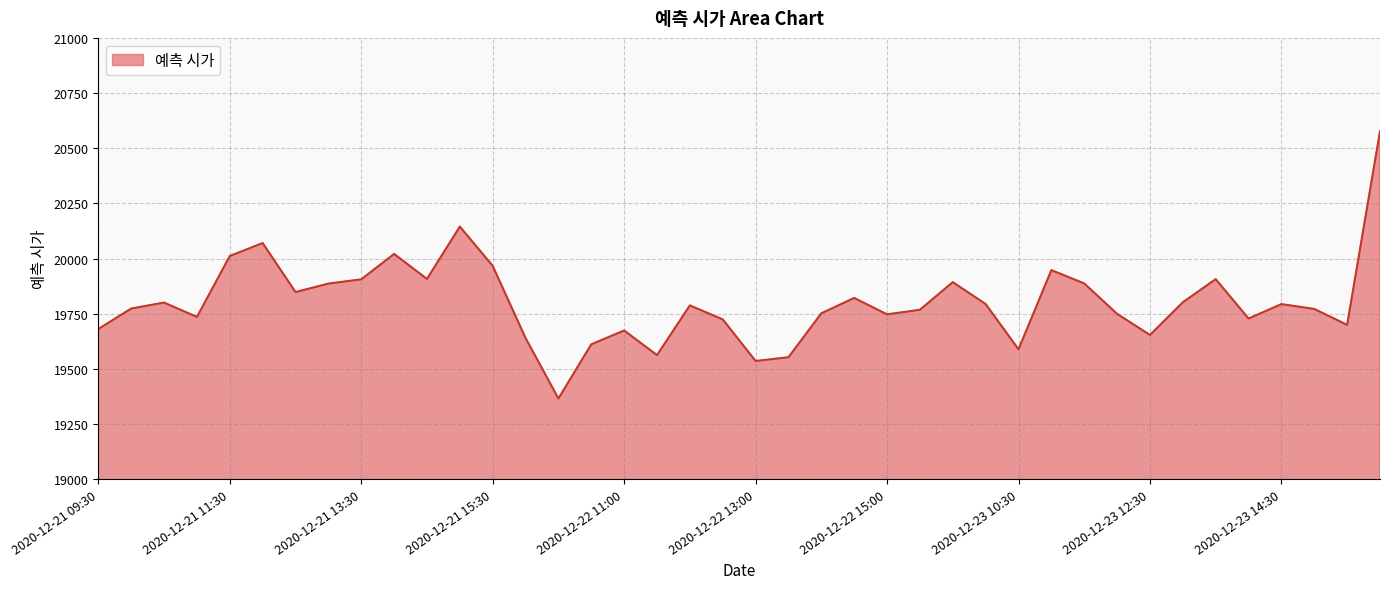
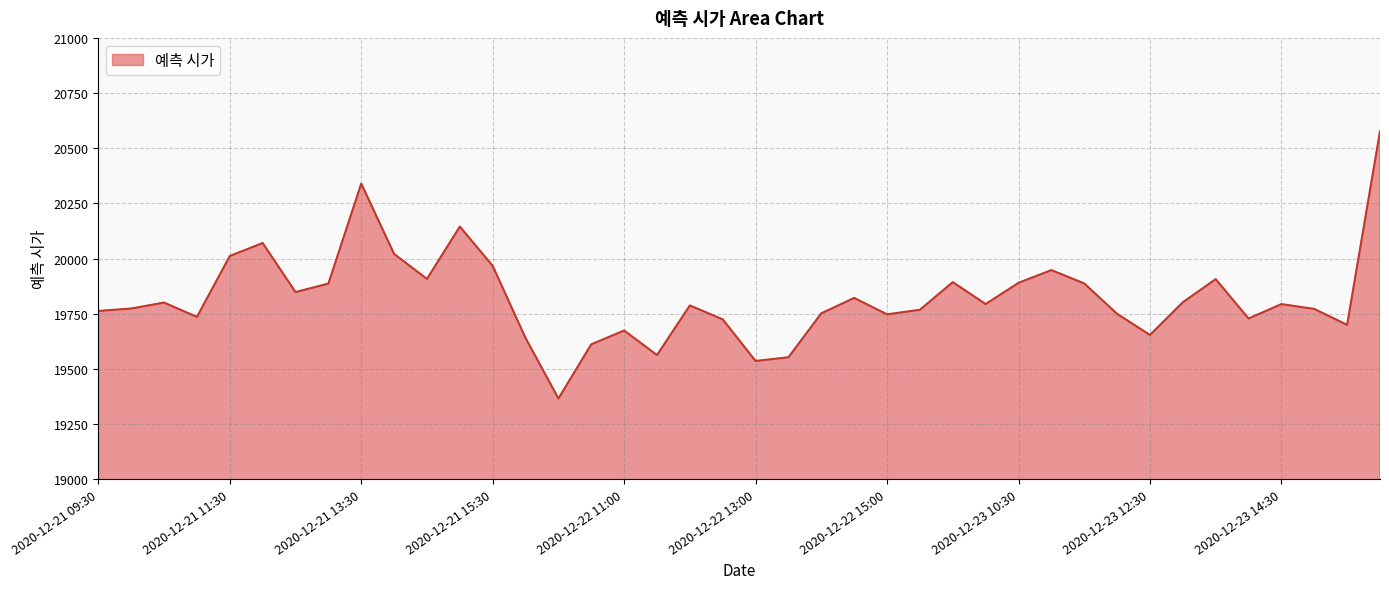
2020-12-21 09:30: 19680 -> 19760
2020-12-21 13:30: 19910 -> 20340
2020-12-23 10:30: 19590 -> 19890
